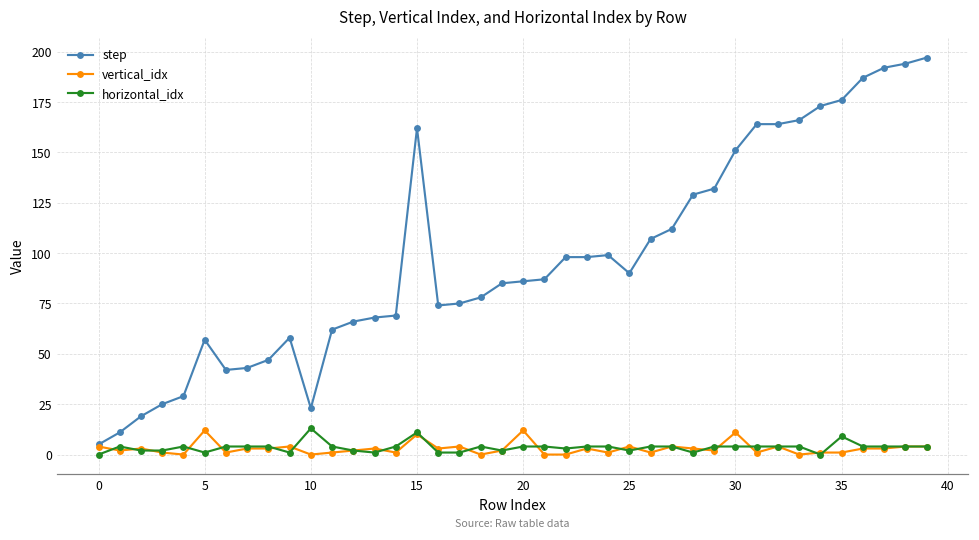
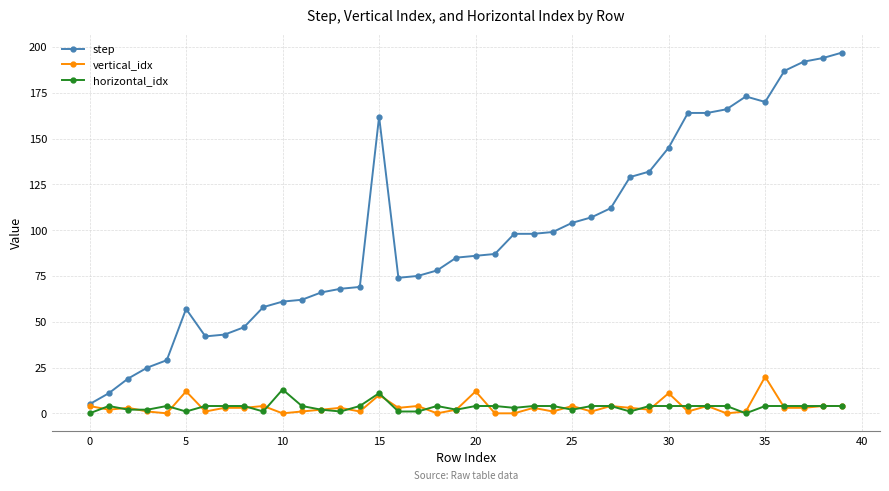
step, 10: 23 -> 61
step, 25: 90 -> 104
step, 30: 151 -> 145
step, 35: 176 -> 170
vertical_idx, 35: 1 -> 20
horizontal_idx, 35: 9 -> 4
